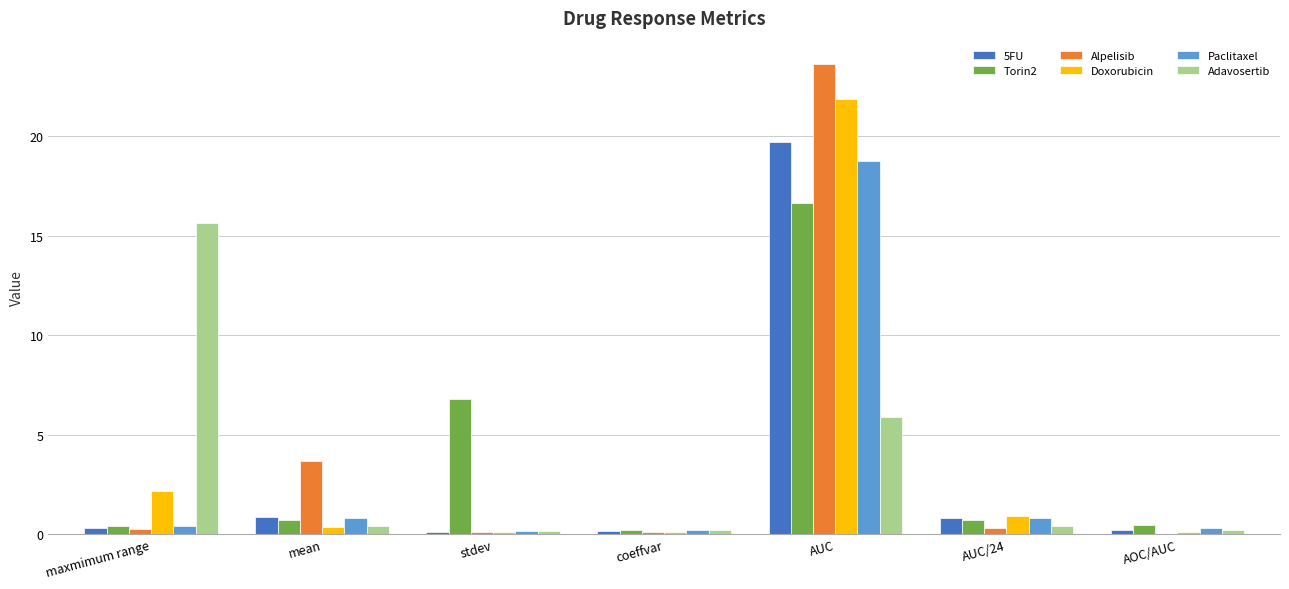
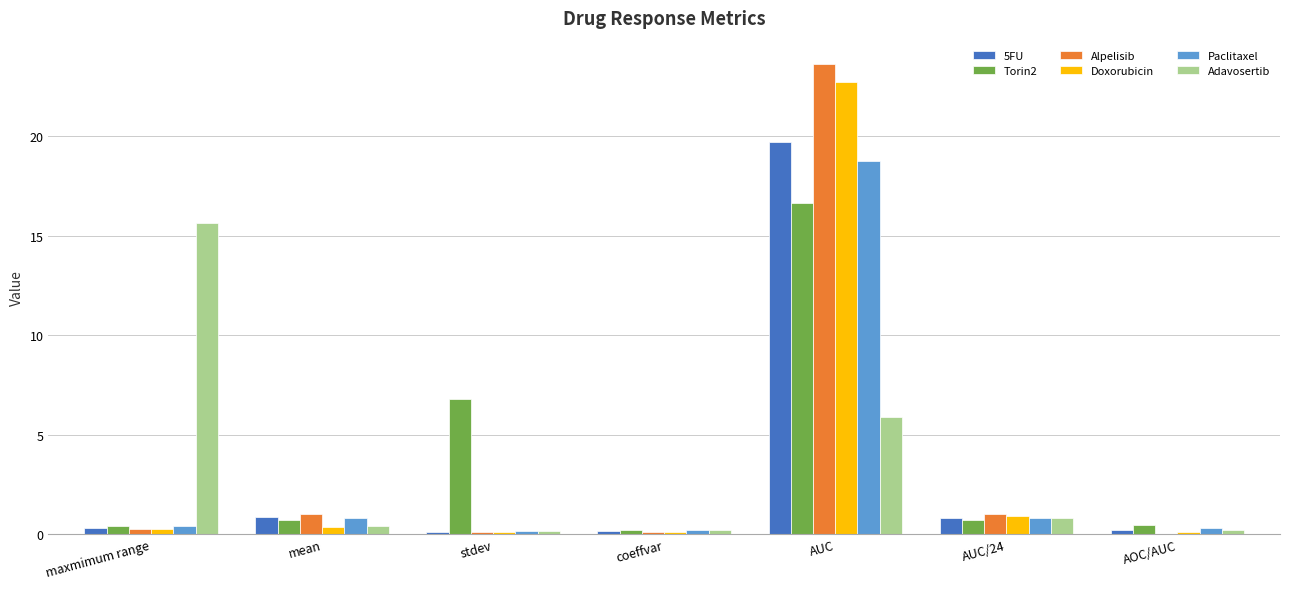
Doxorubicin, maxmimum range: 2.2 -> 0.3
Alpelisib, mean: 3.7 -> 1.0
Doxorubicin, AUC: 21.9 -> 22.7
Alpelisib, AUC/24: 0.3 -> 1.0
Adavosertib, AUC/24: 0.4 -> 0.8
